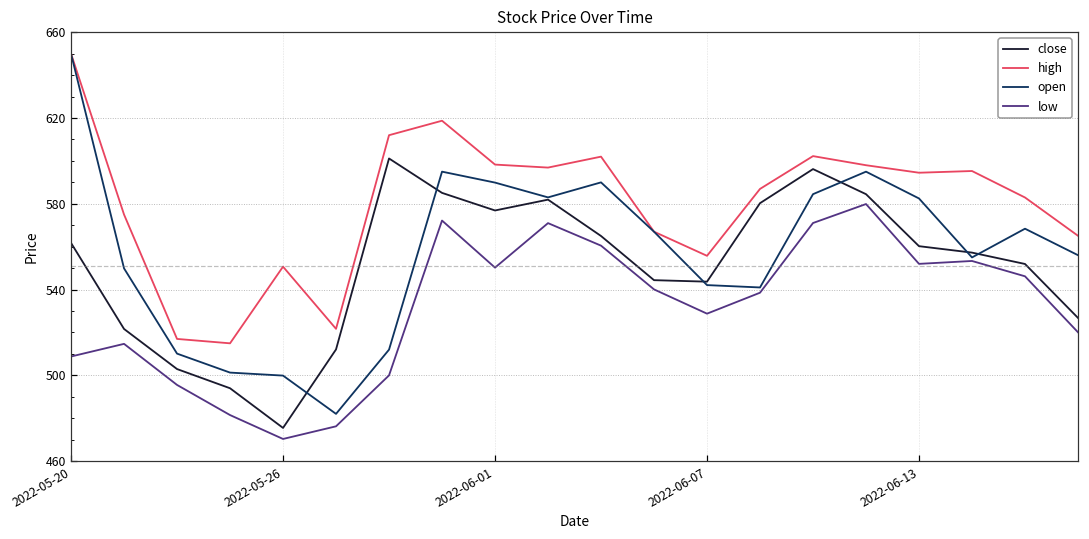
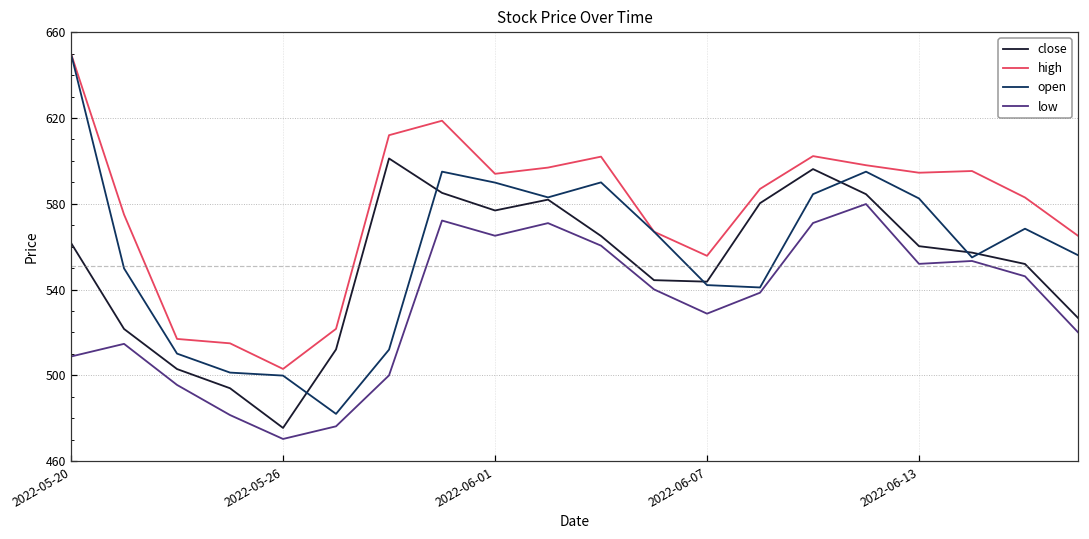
high, 2022-05-26: 551 -> 503
high, 2022-06-01: 598 -> 594
low, 2022-06-01: 550 -> 565
